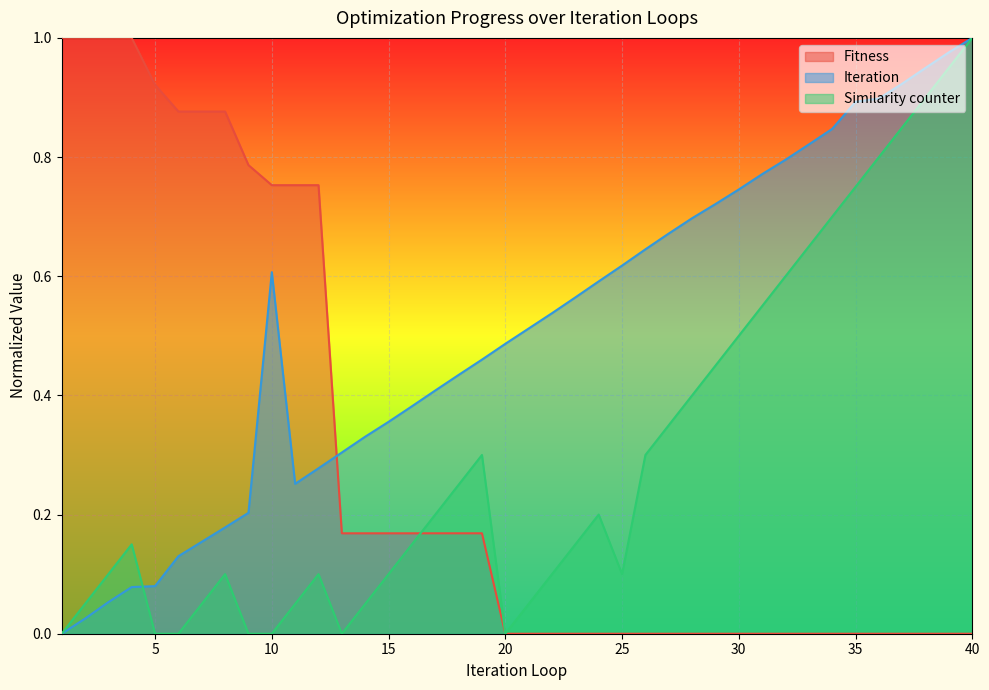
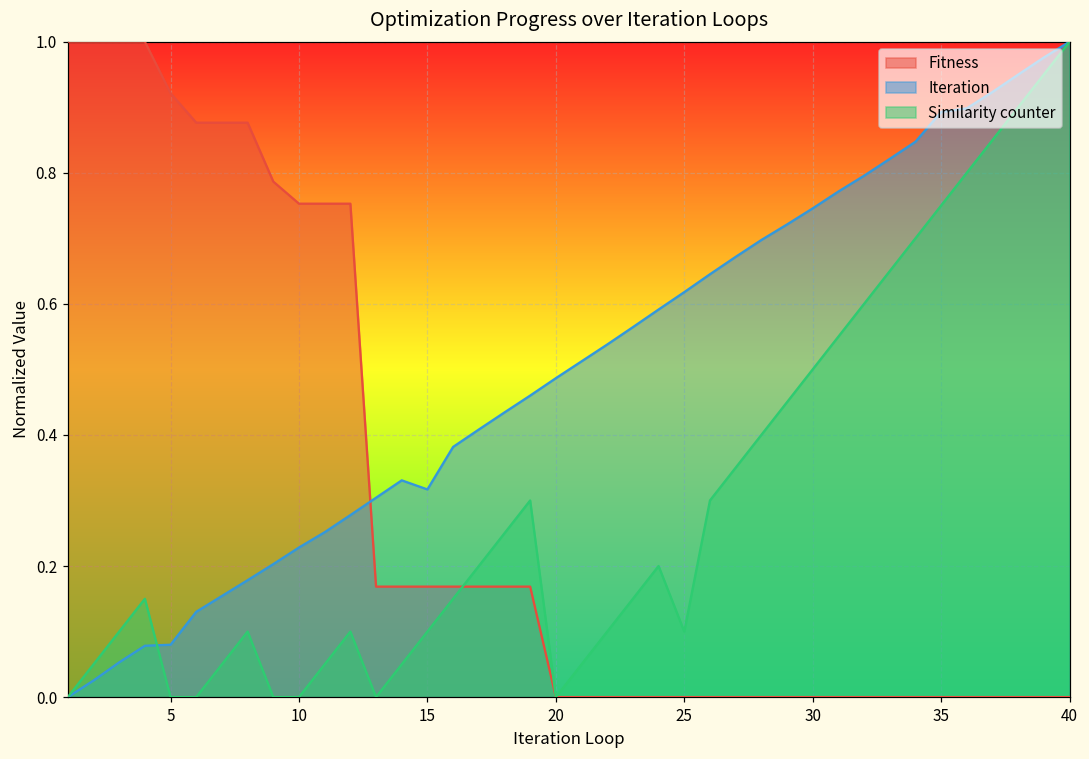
Iteration, 10: 0.61 -> 0.23
Iteration, 15: 0.36 -> 0.32
